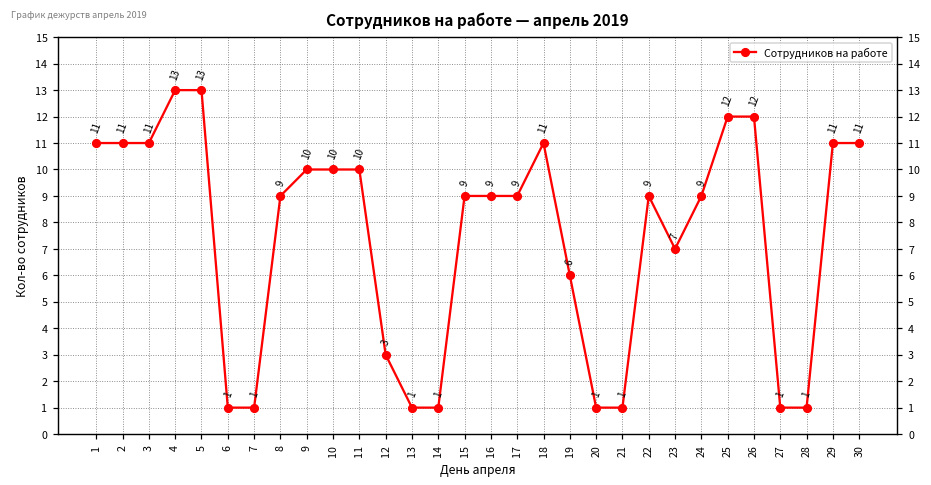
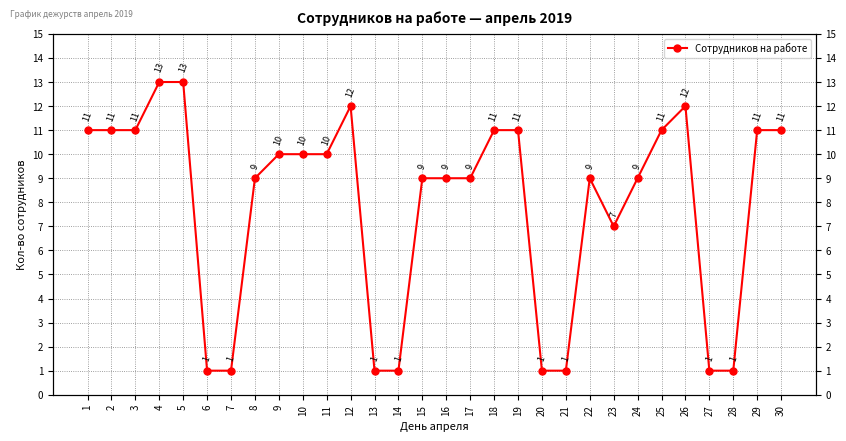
12: 3 -> 12
19: 6 -> 11
25: 12 -> 11
